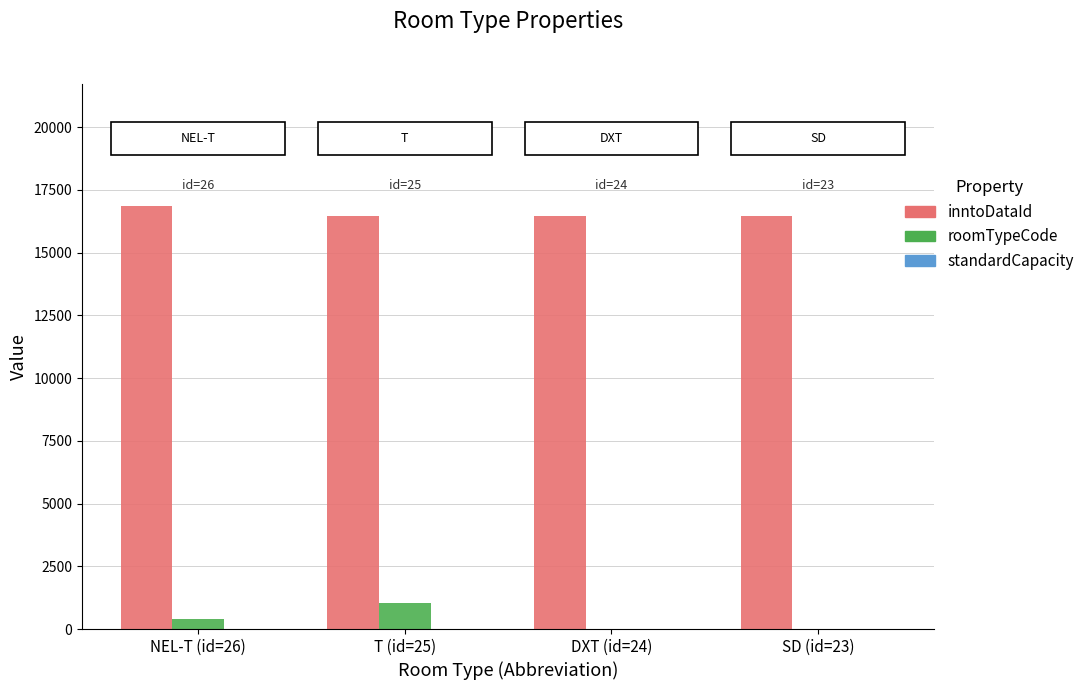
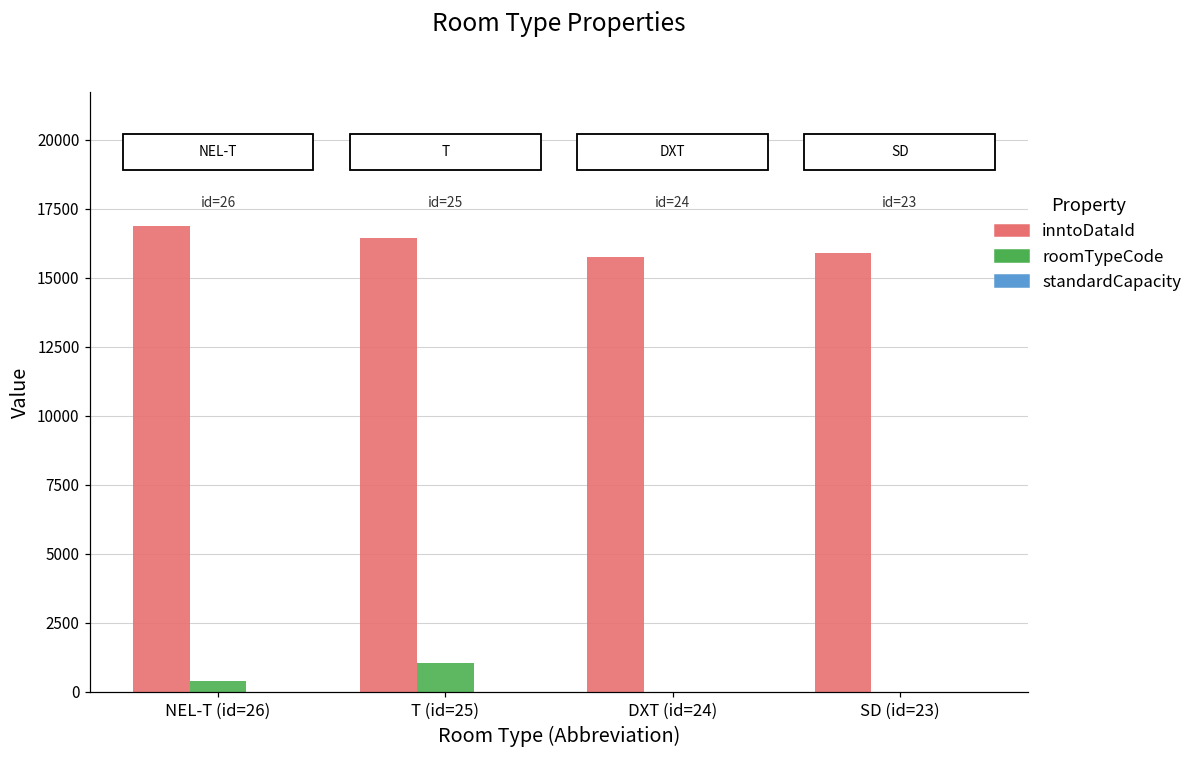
inntoDataId, DXT (id=24): 16500 -> 15700
inntoDataId, SD (id=23): 16500 -> 15900
